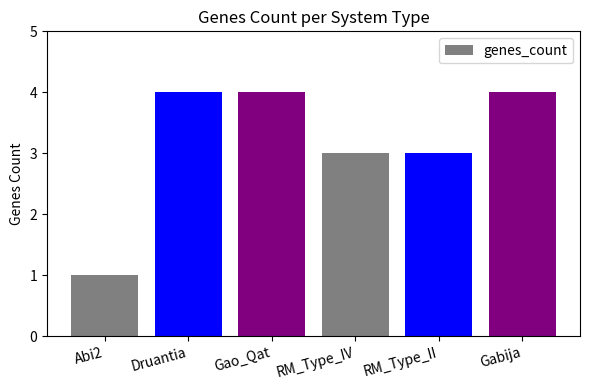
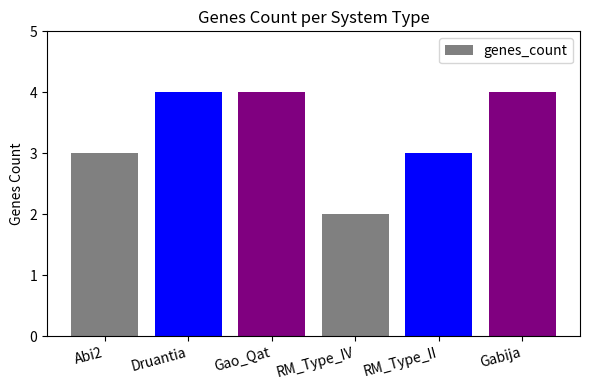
Abi2: 1 -> 3
RM_Type_IV: 3 -> 2
